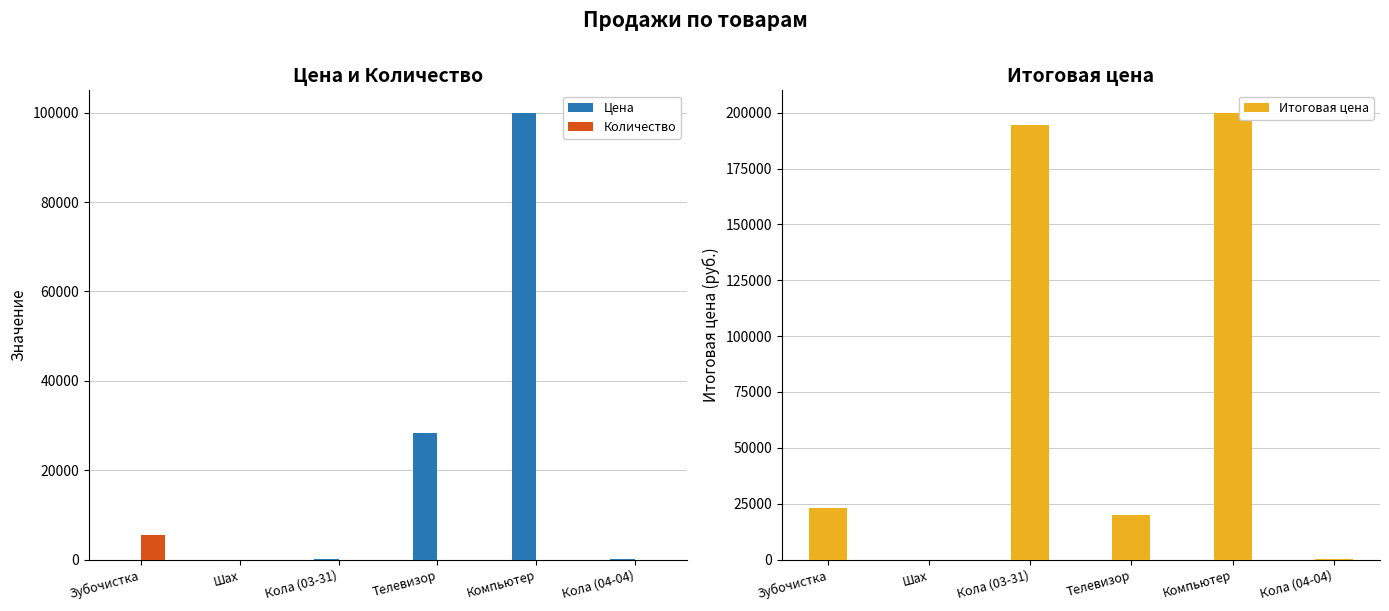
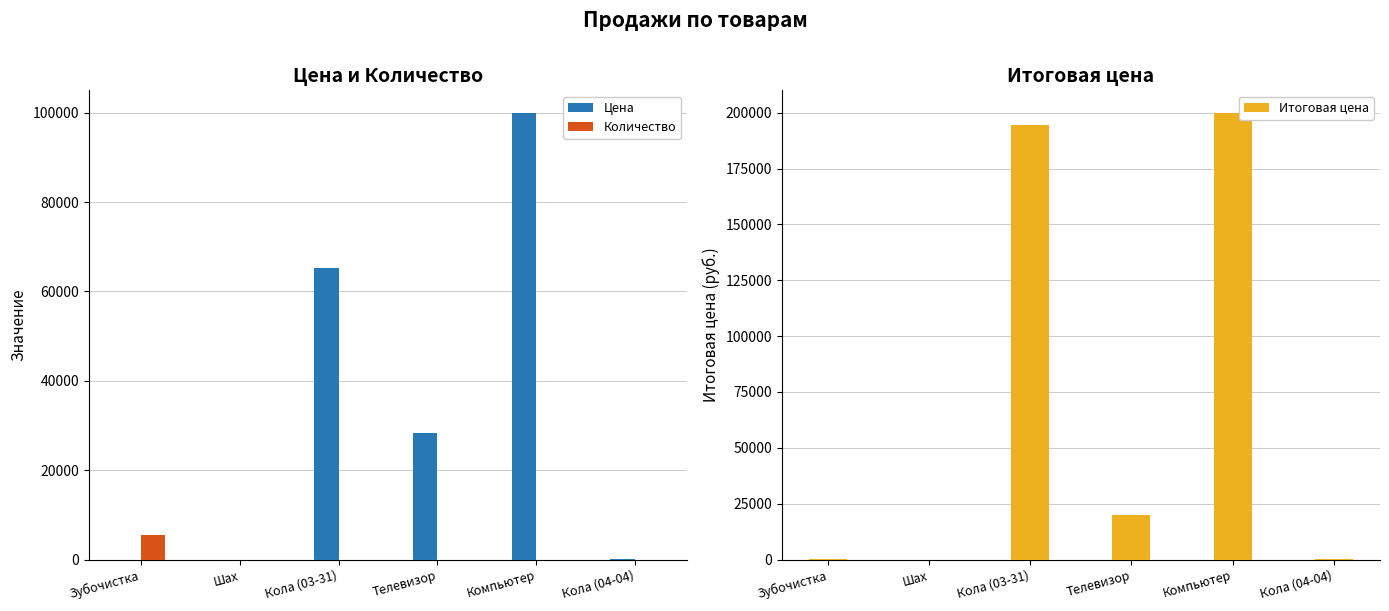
Цена и Количество, Цена, Кола (03-31): 0 -> 65000
Итоговая цена, Зубочистка: 23000 -> 0
